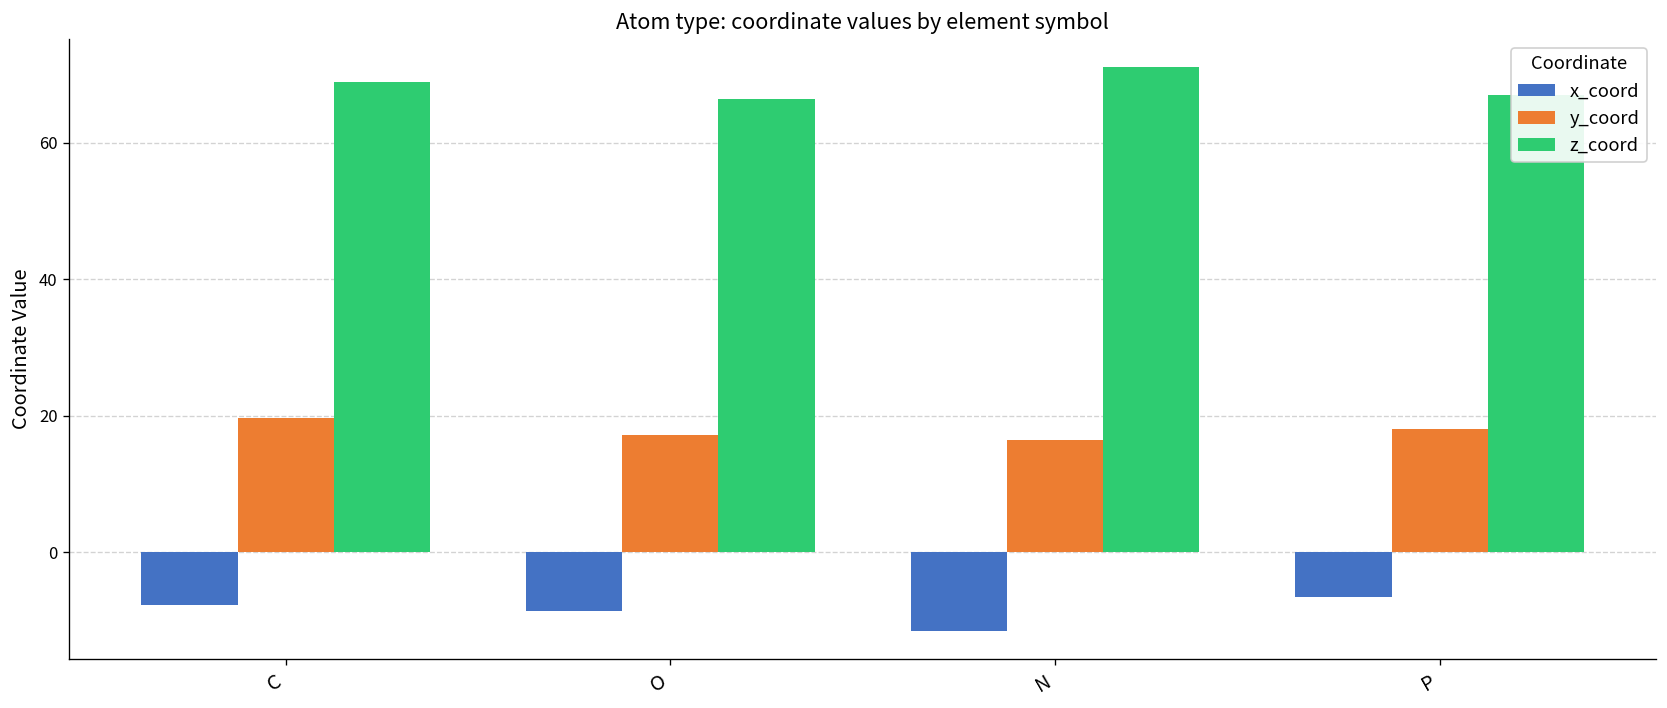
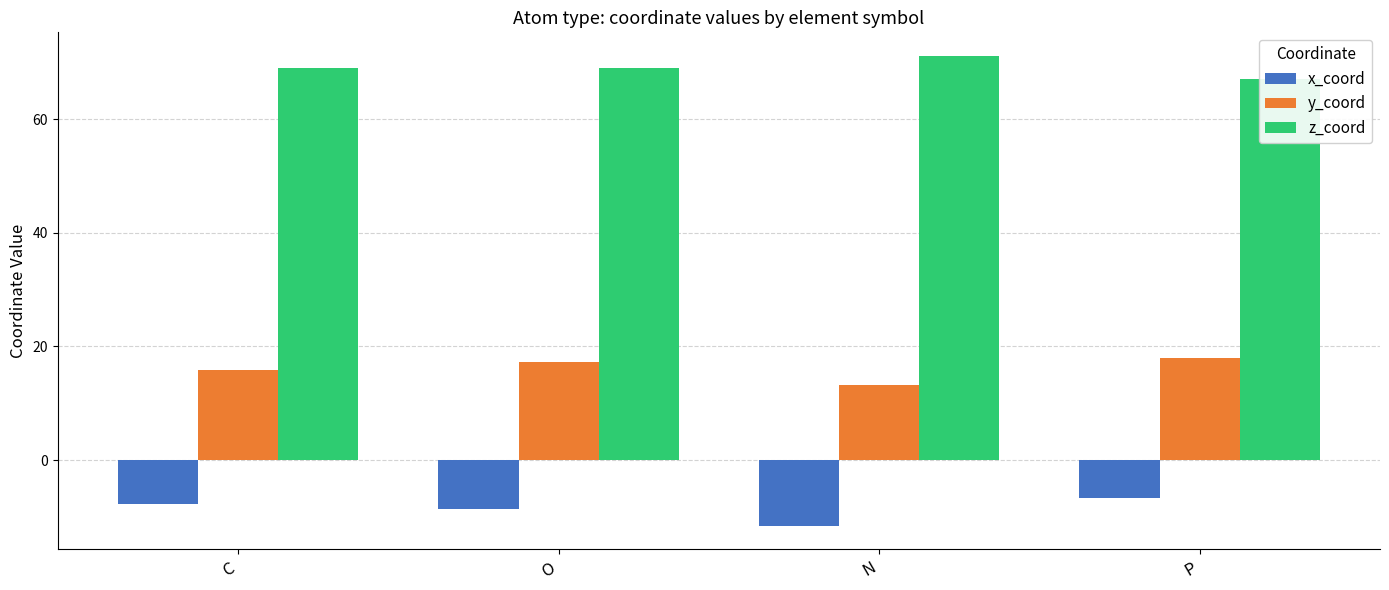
y_coord, C: 20 -> 16
z_coord, O: 66 -> 69
y_coord, N: 16 -> 13
